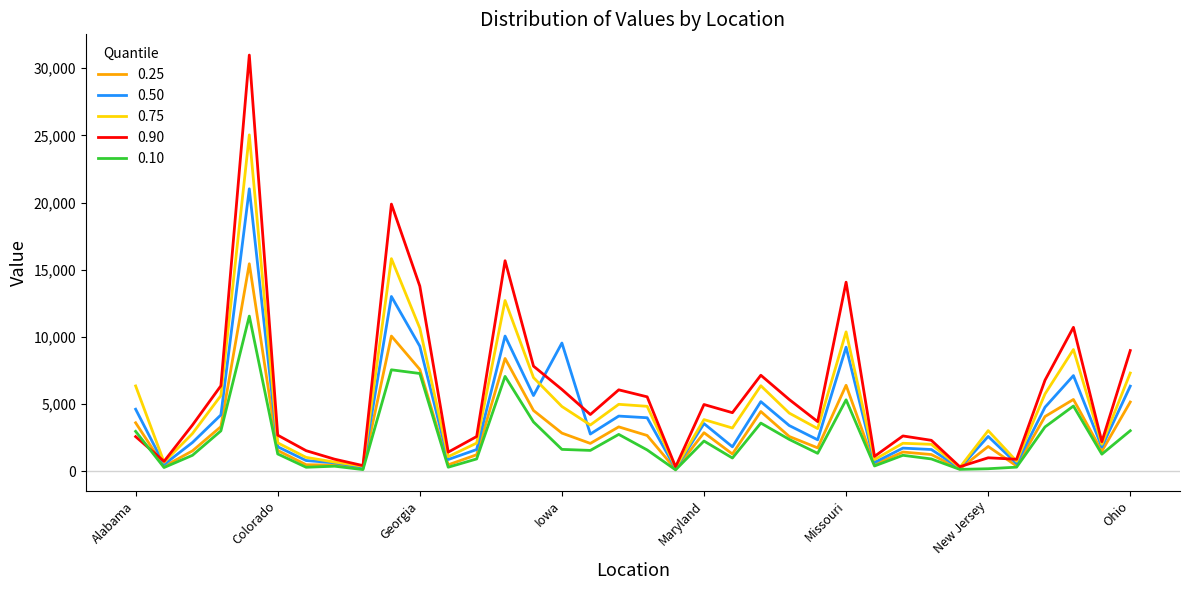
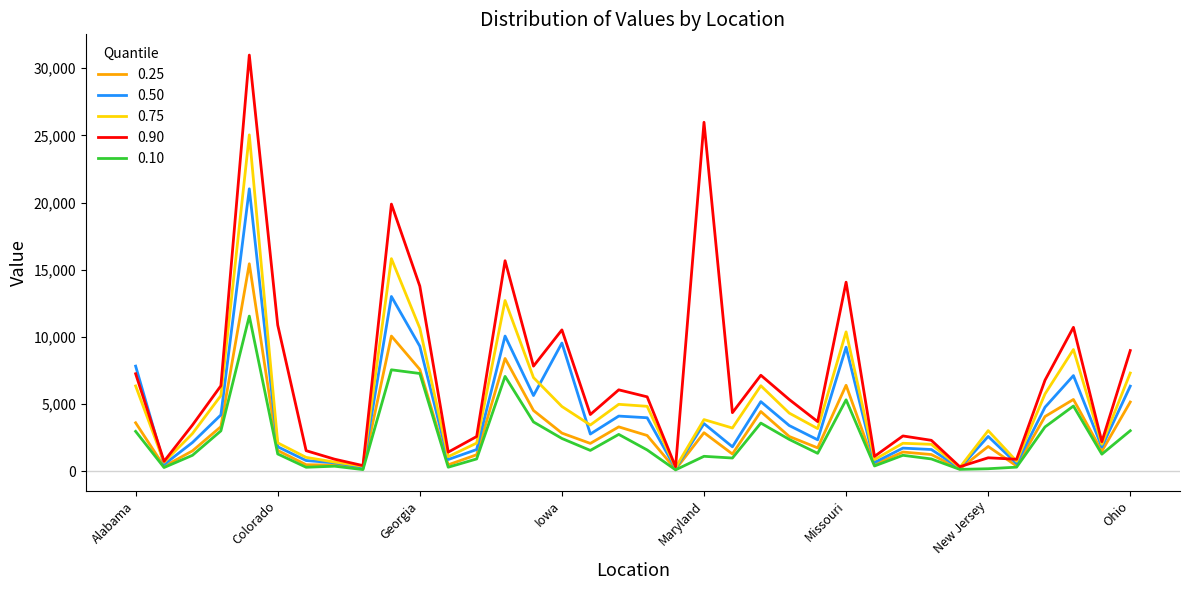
0.50, Alabama: 4,600 -> 7,800
0.90, Alabama: 2,600 -> 7,300
0.90, Colorado: 2,700 -> 10,900
0.90, Iowa: 6,100 -> 10,500
0.10, Iowa: 1,600 -> 2,400
0.90, Maryland: 5,000 -> 26,000
0.10, Maryland: 2,200 -> 1,100
